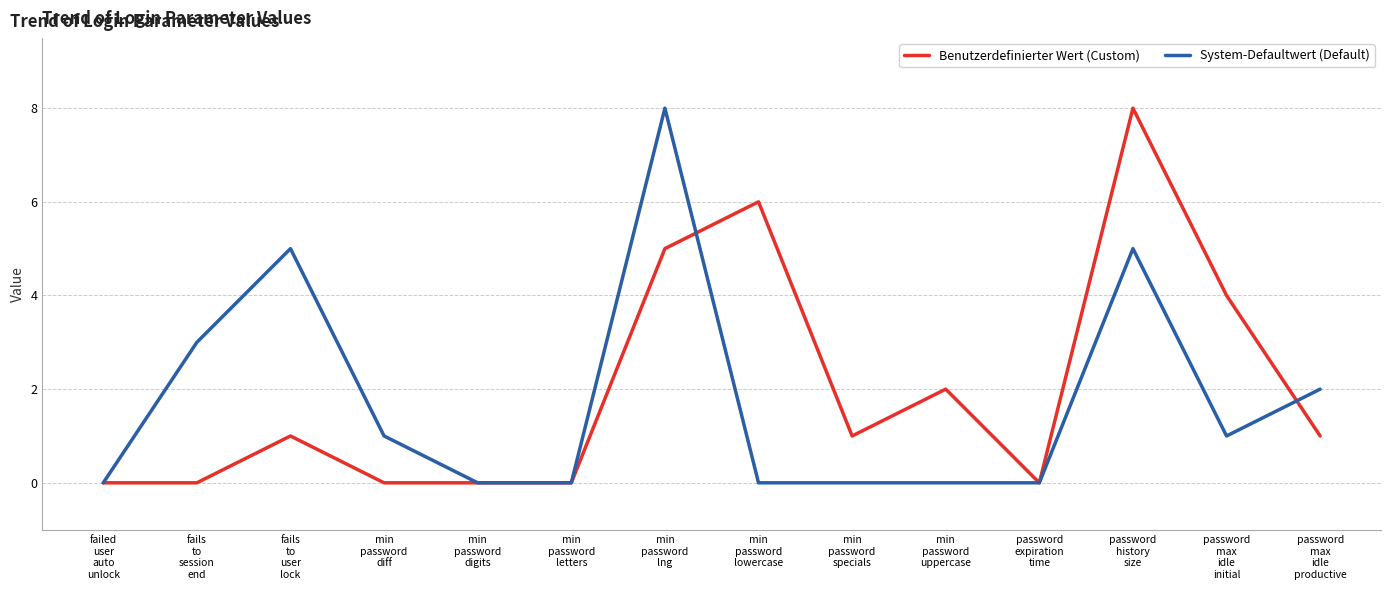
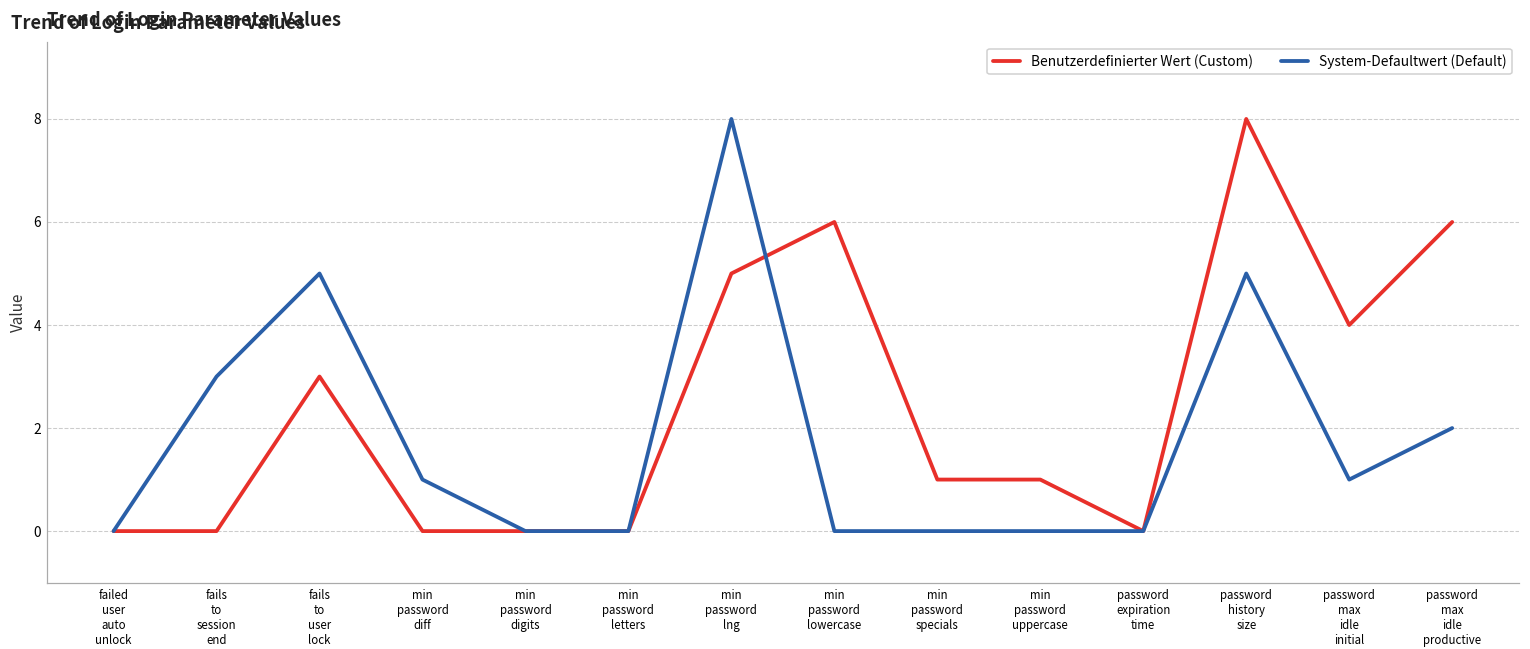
Benutzerdefinierter Wert (Custom), fails to user lock: 1 -> 3
Benutzerdefinierter Wert (Custom), min password uppercase: 2 -> 1
Benutzerdefinierter Wert (Custom), password max idle productive: 1 -> 6
